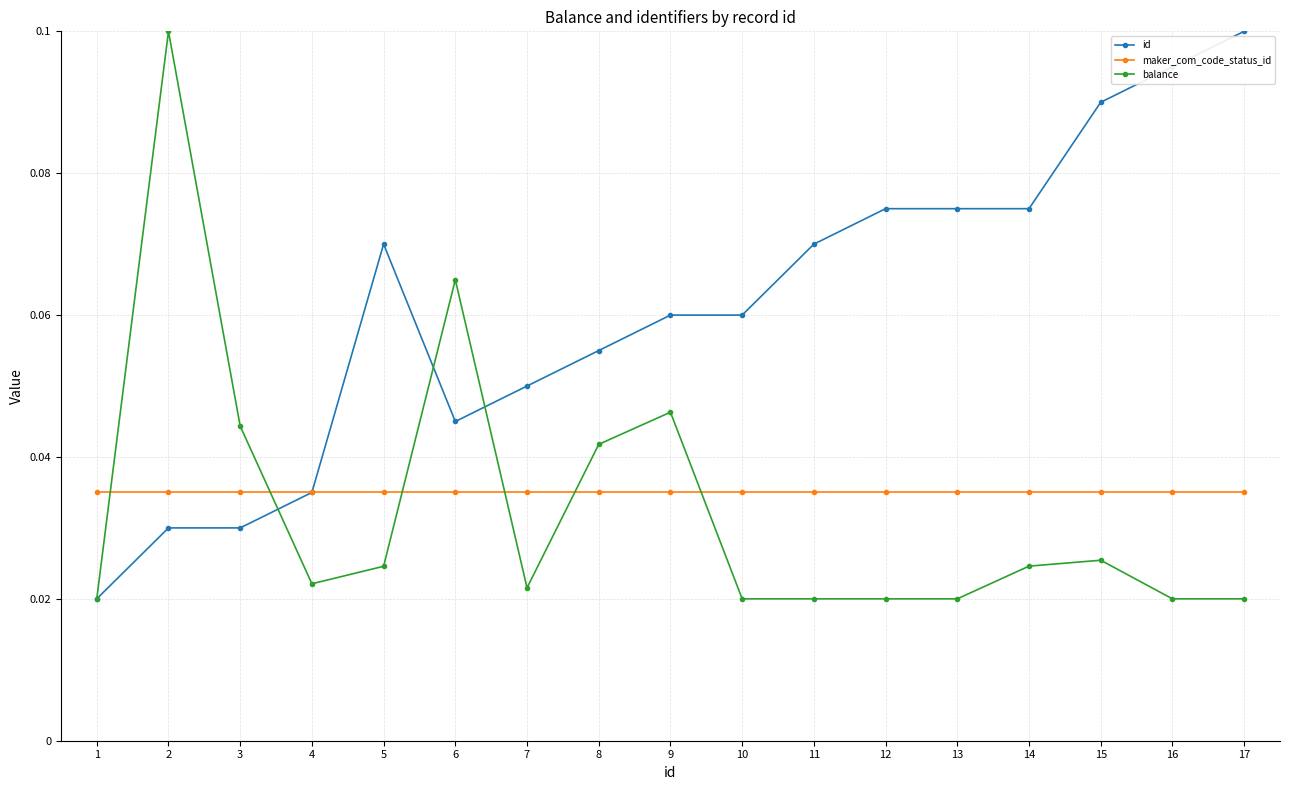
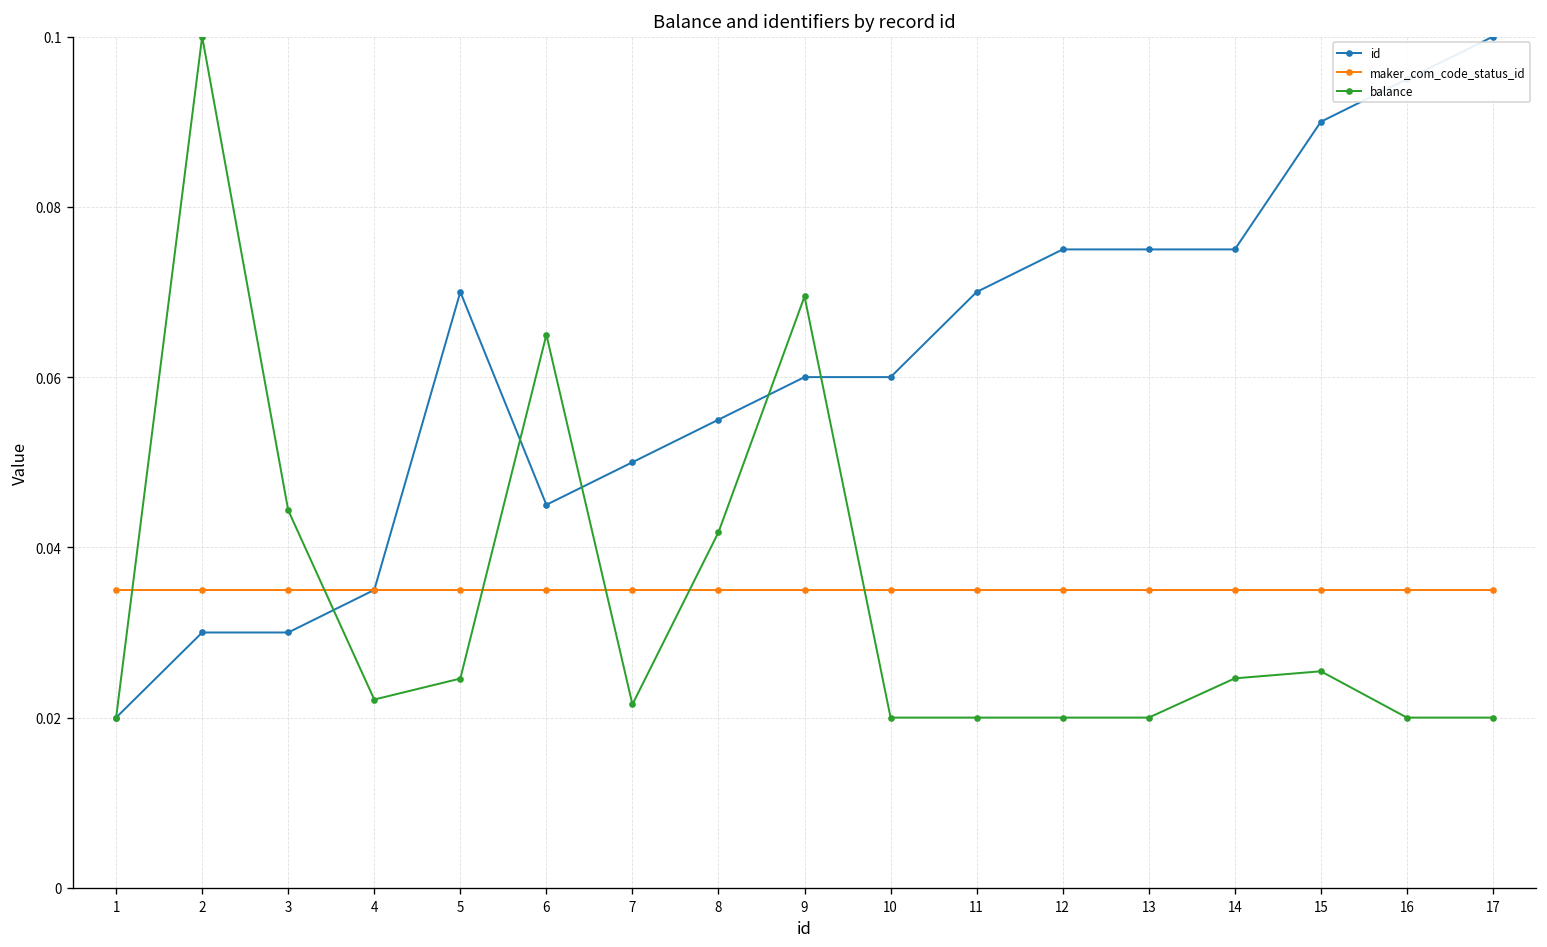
balance, 9: 0.046 -> 0.069
